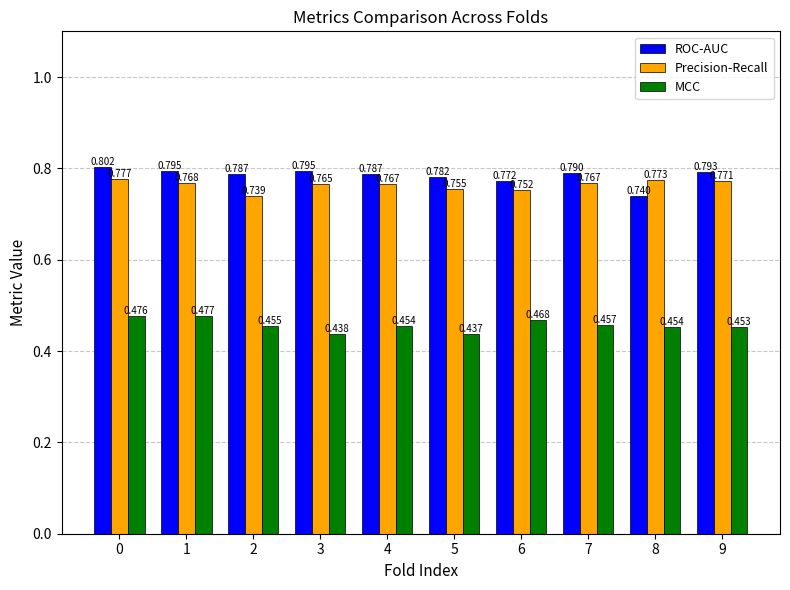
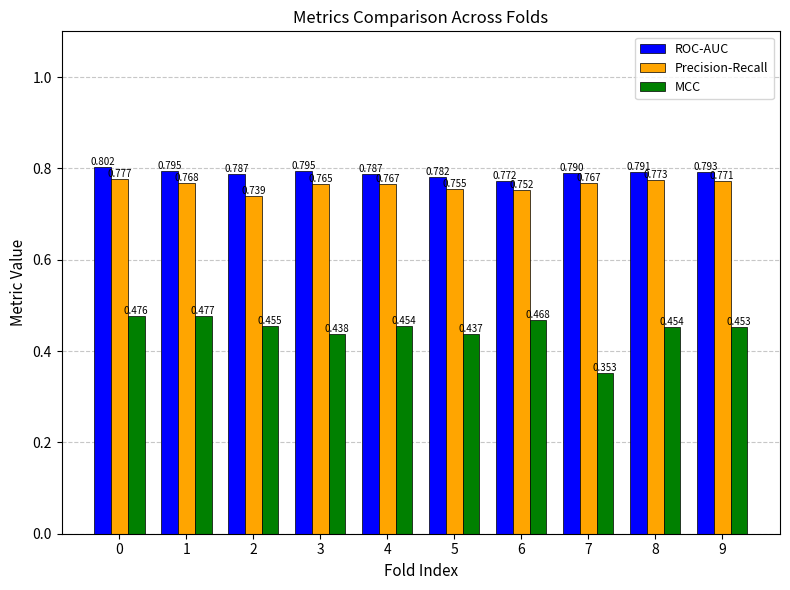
MCC, 7: 0.457 -> 0.353
ROC-AUC, 8: 0.740 -> 0.791
